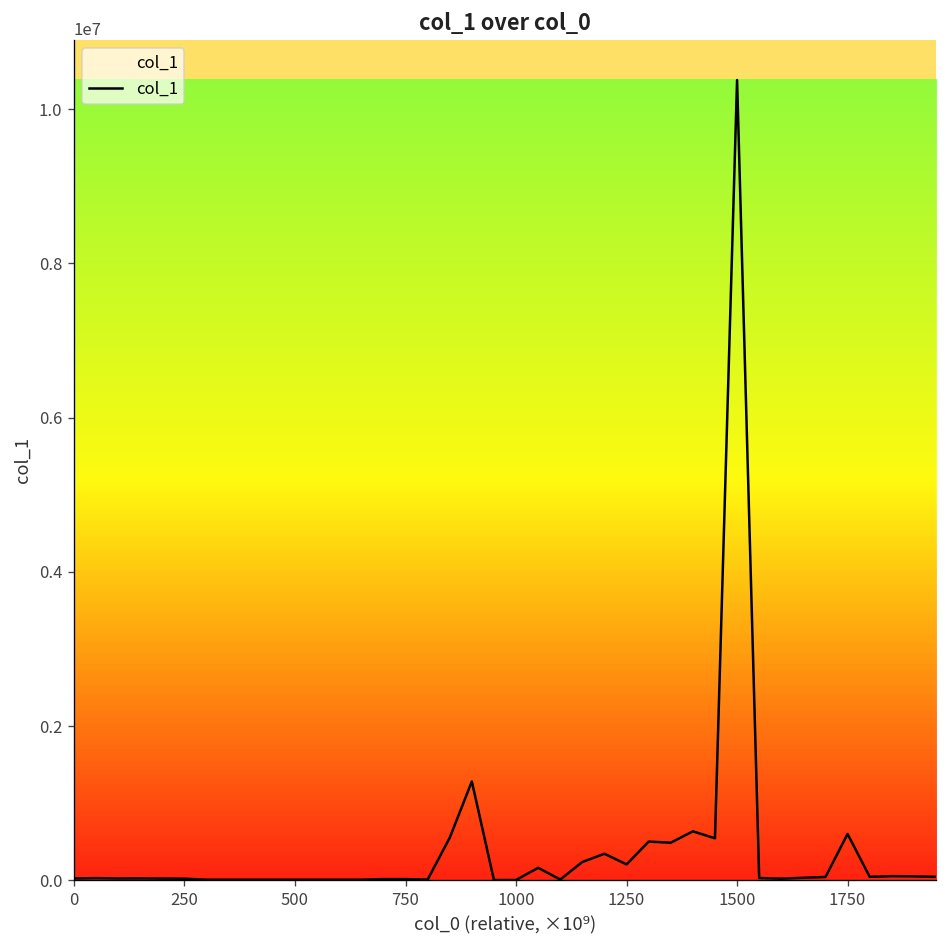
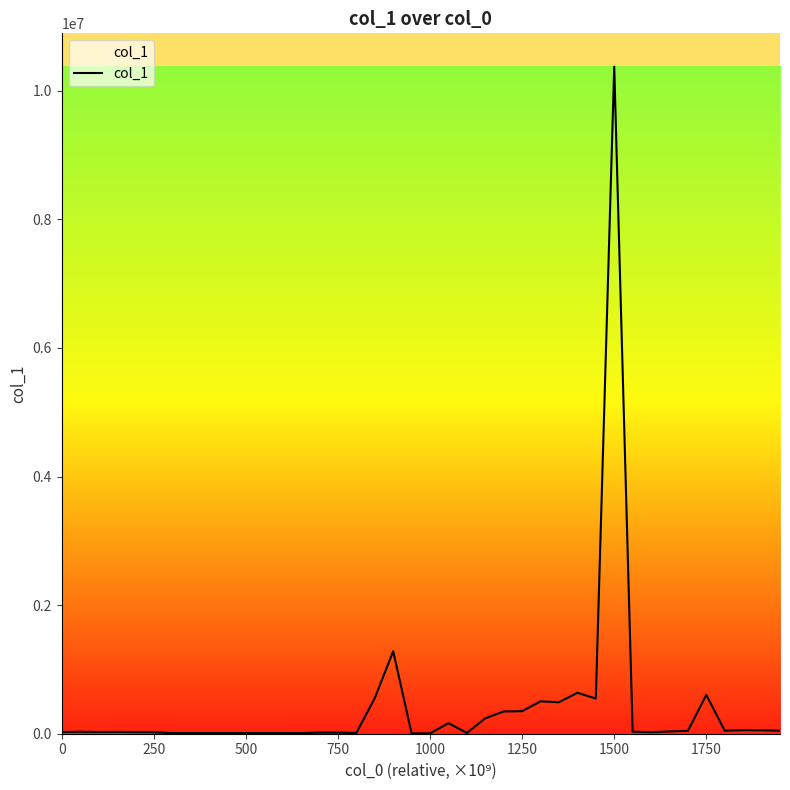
1250: 200000 -> 400000
